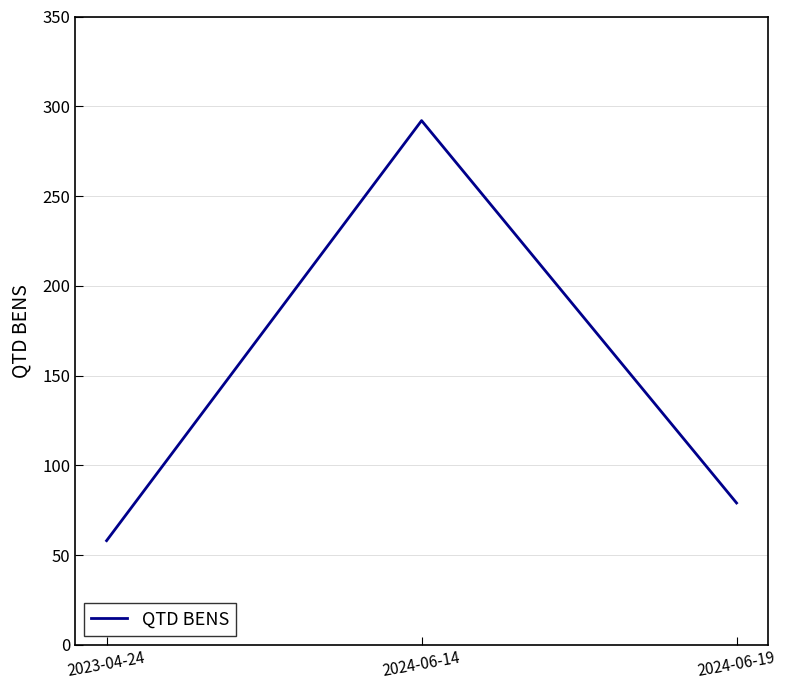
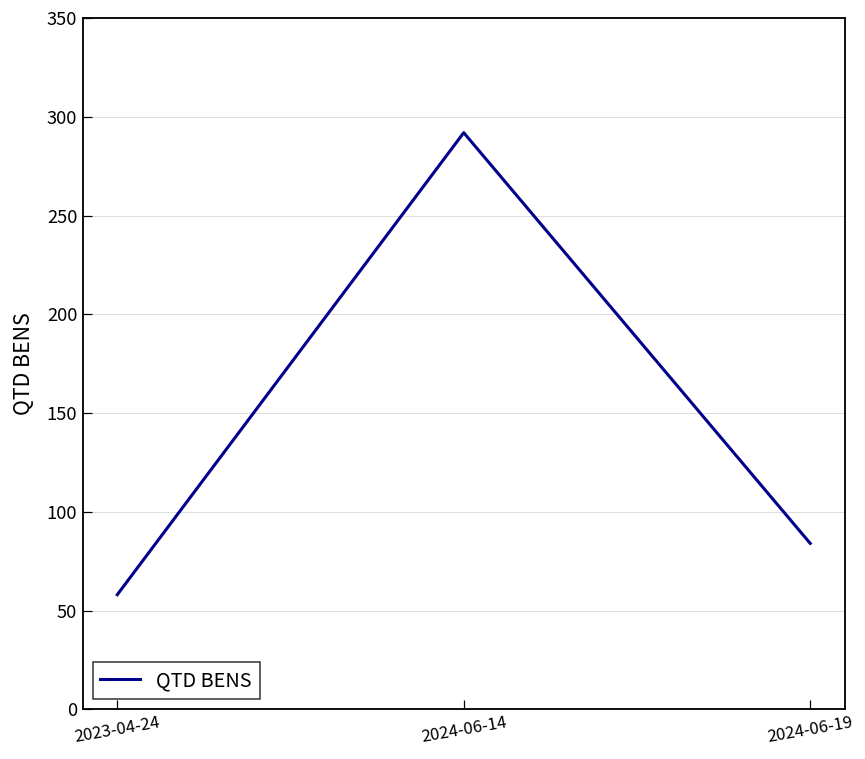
2024-06-19: 79 -> 84
